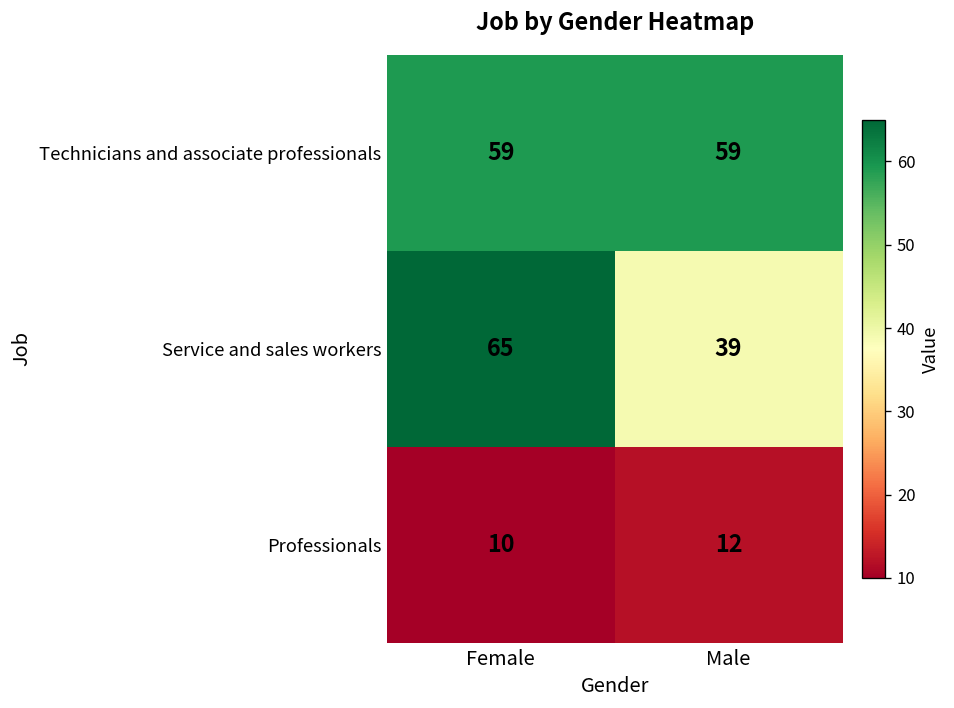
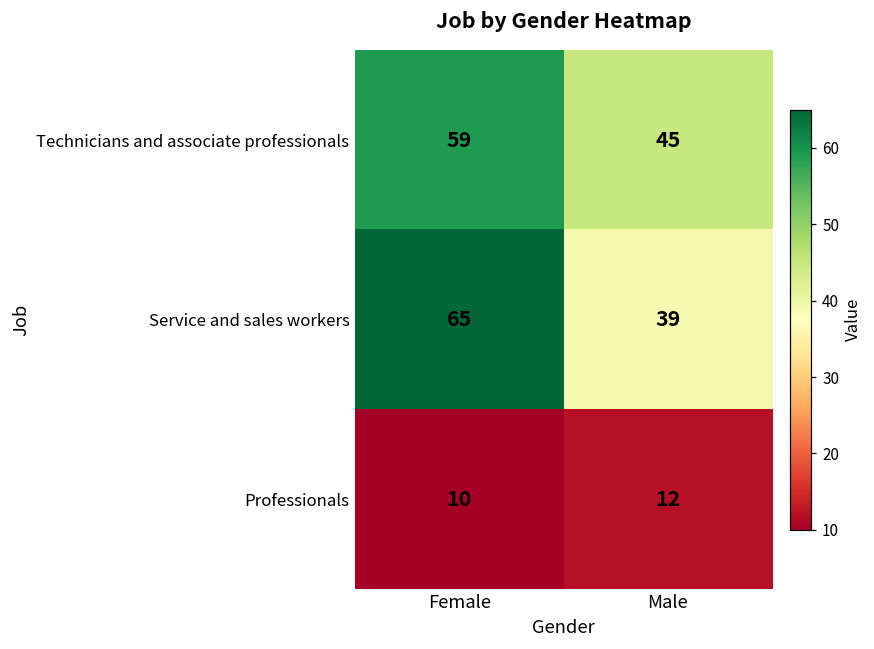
Technicians and associate professionals, Male: 59 -> 45
